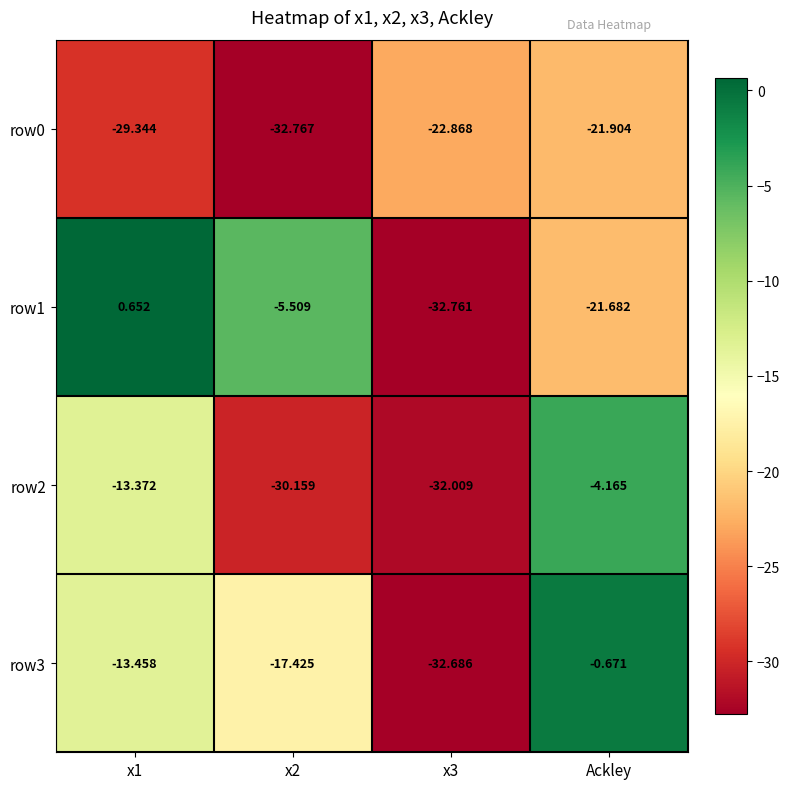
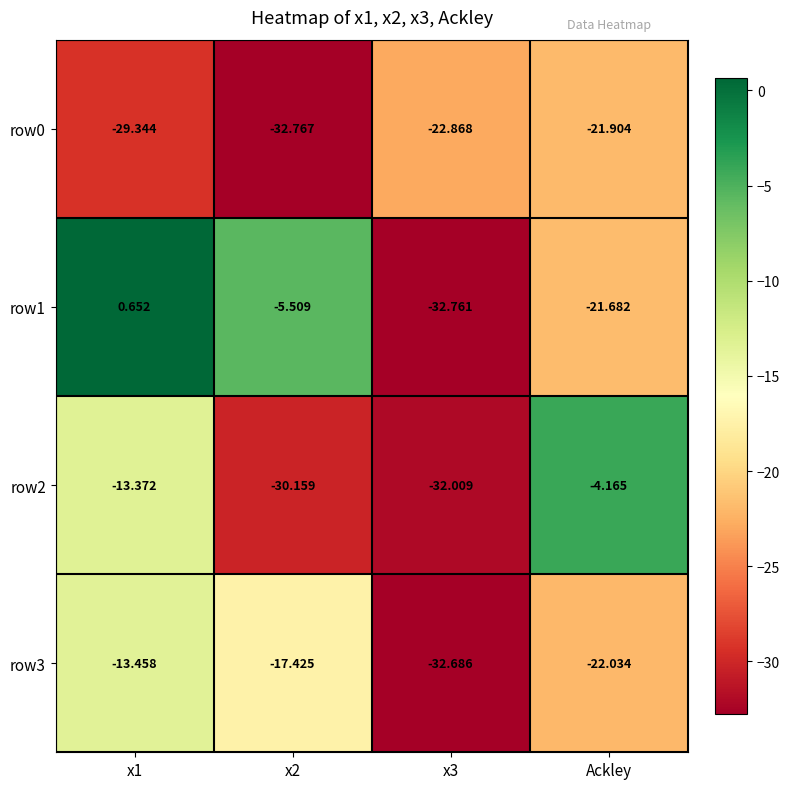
row3, Ackley: -0.671 -> -22.034
